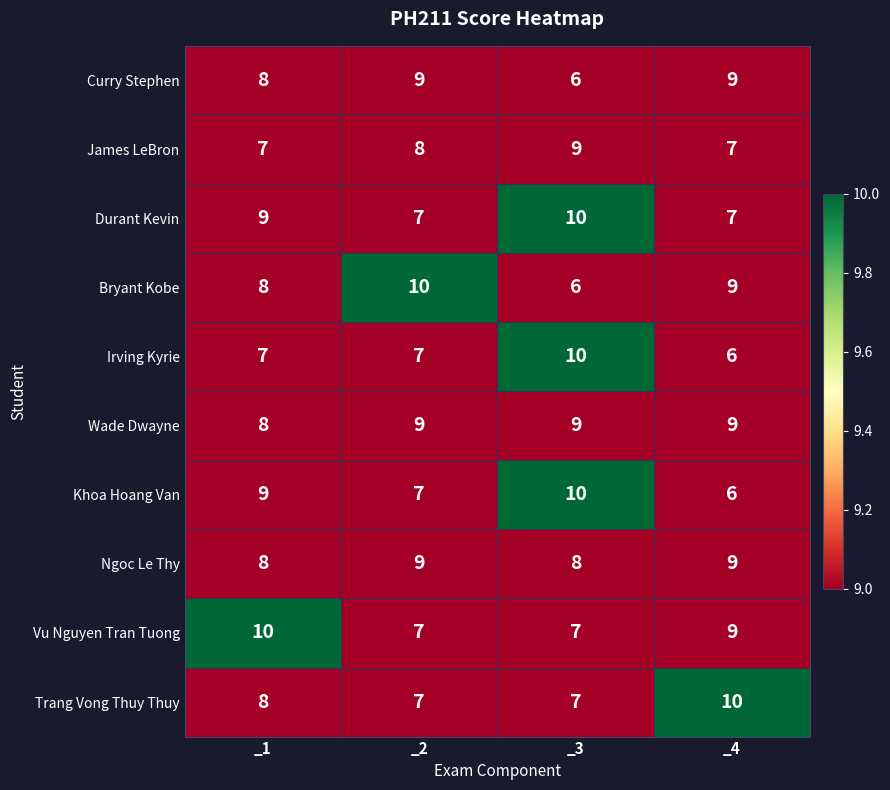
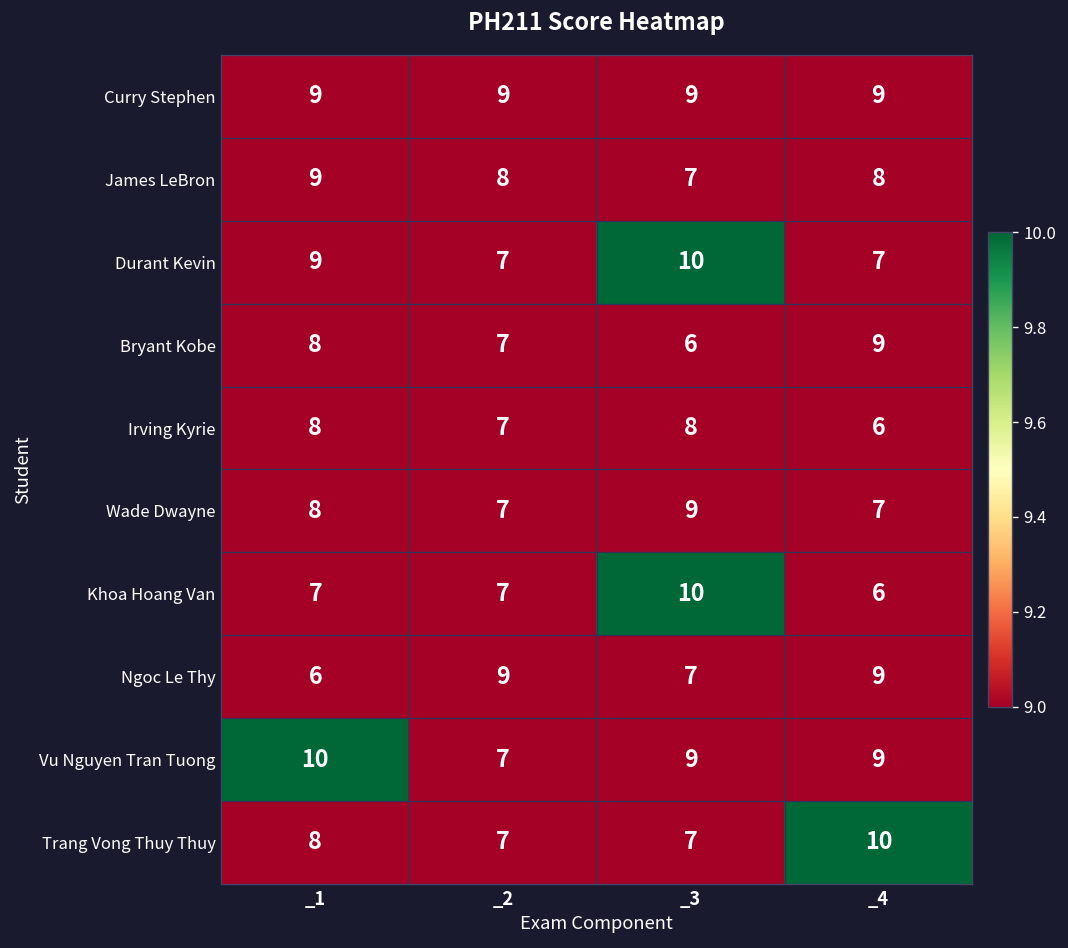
Curry Stephen, _1: 8 -> 9
Curry Stephen, _3: 6 -> 9
James LeBron, _1: 7 -> 9
James LeBron, _3: 9 -> 7
James LeBron, _4: 7 -> 8
Bryant Kobe, _2: 10 -> 7
Irving Kyrie, _1: 7 -> 8
Irving Kyrie, _3: 10 -> 8
Wade Dwayne, _2: 9 -> 7
Wade Dwayne, _4: 9 -> 7
Khoa Hoang Van, _1: 9 -> 7
Ngoc Le Thy, _1: 8 -> 6
Ngoc Le Thy, _3: 8 -> 7
Vu Nguyen Tran Tuong, _3: 7 -> 9
